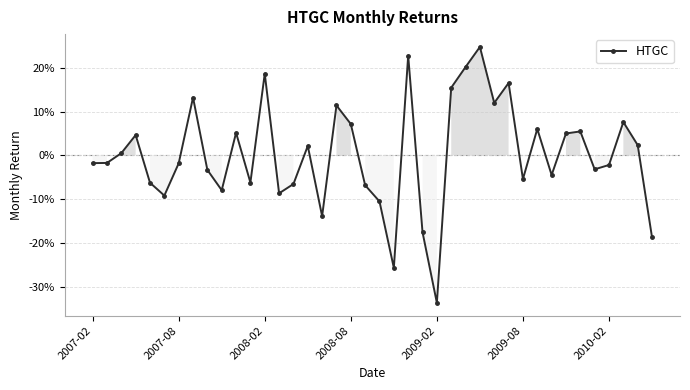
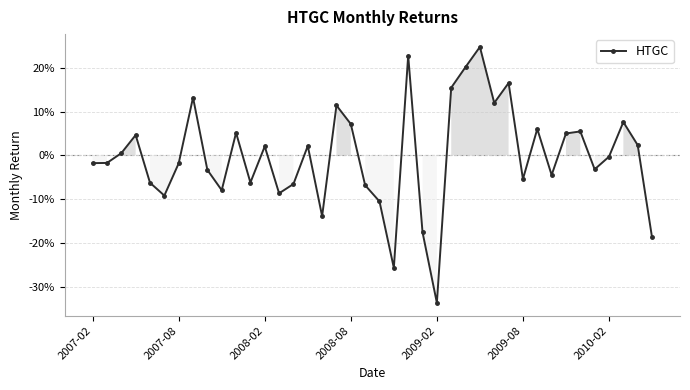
2008-02: 19% -> 2%
2010-02: -2% -> 0%
